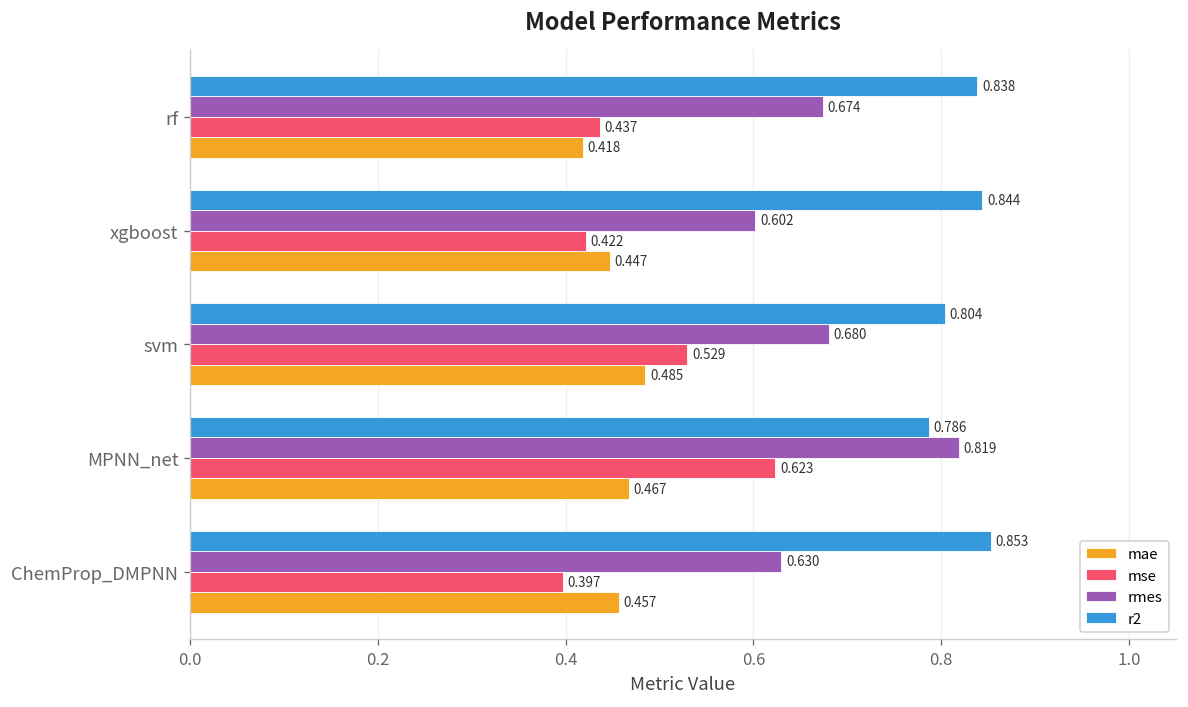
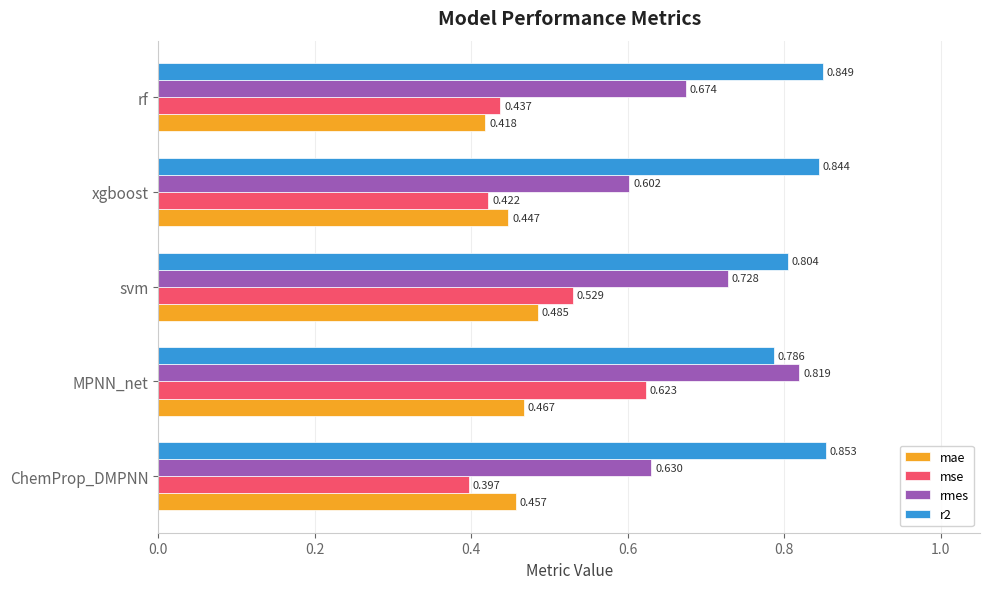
r2, rf: 0.838 -> 0.849
rmes, svm: 0.680 -> 0.728
